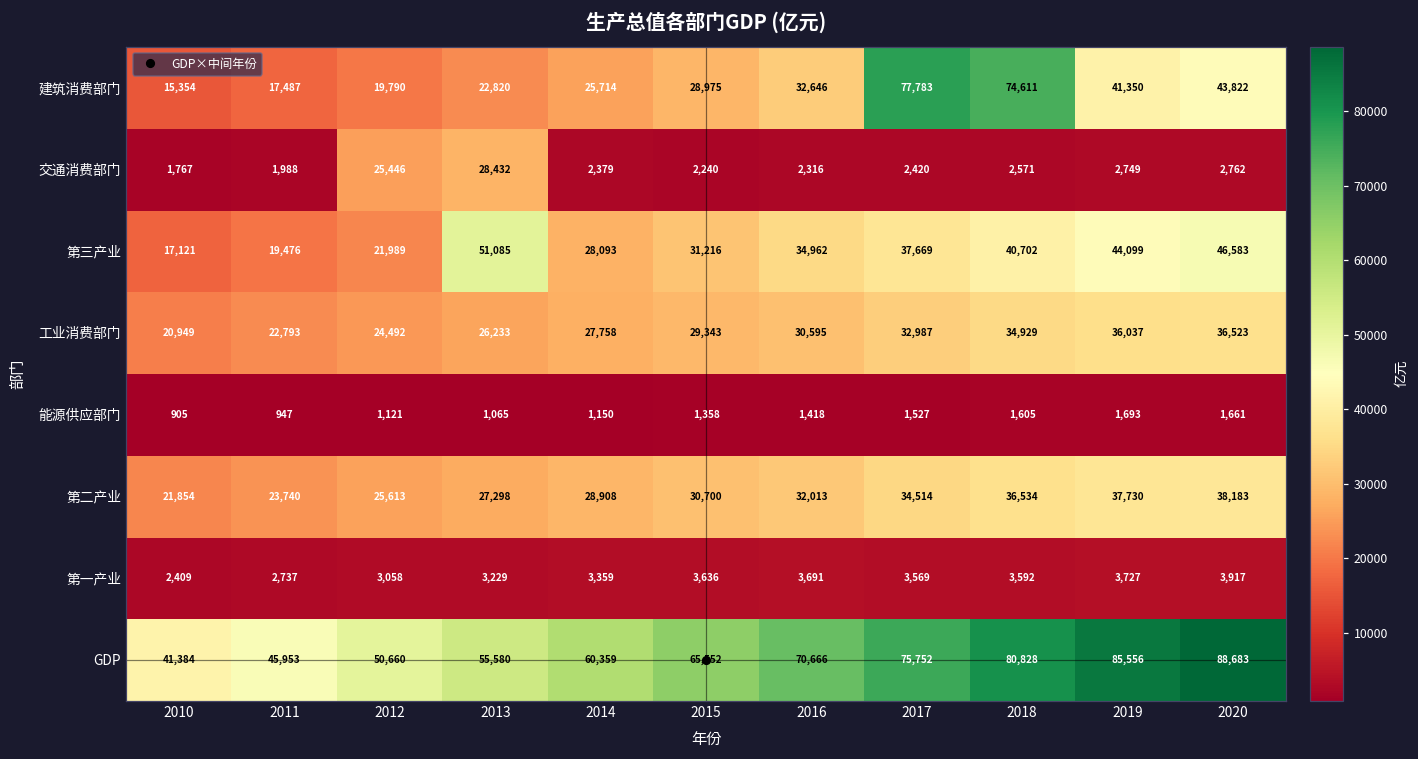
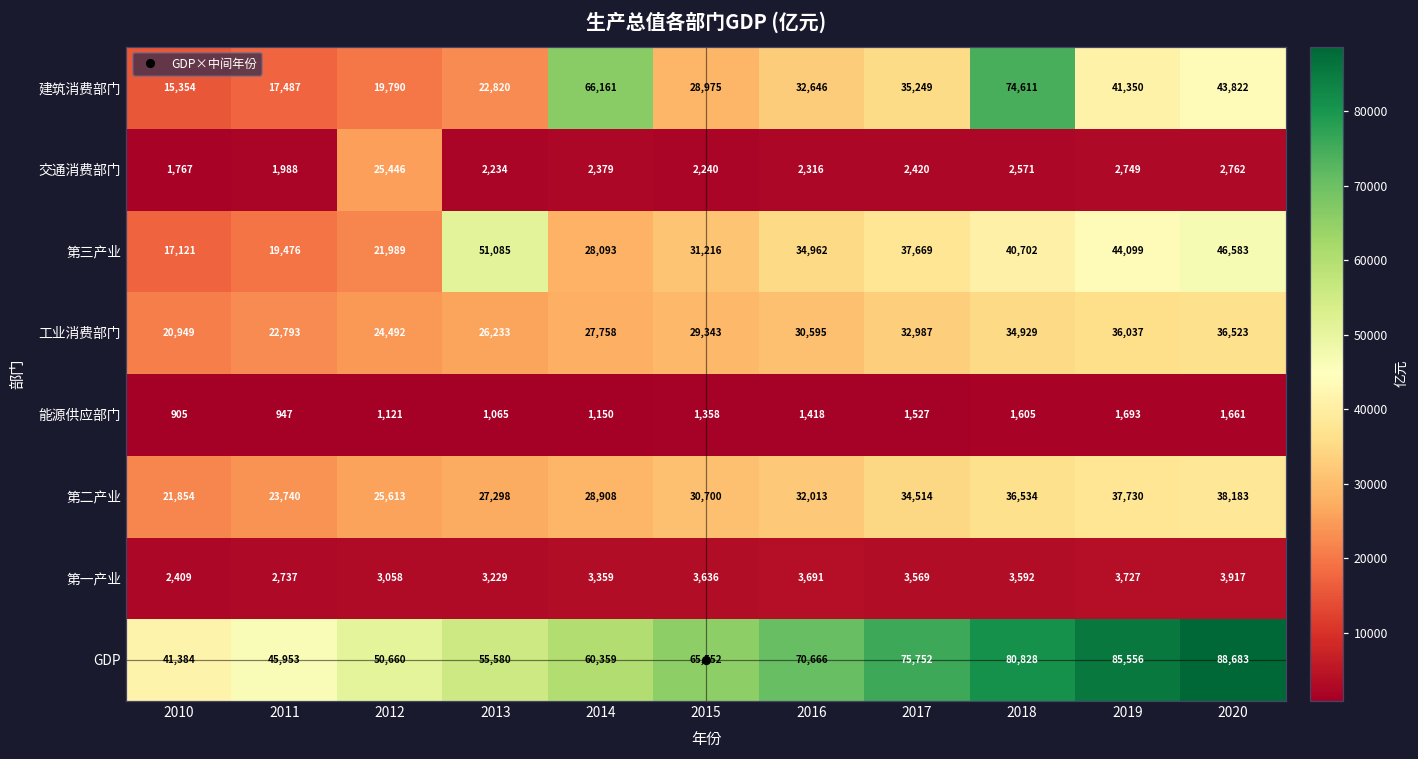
建筑消费部门, 2014: 25,714 -> 66,161
建筑消费部门, 2017: 77,783 -> 35,249
交通消费部门, 2013: 28,432 -> 2,234
